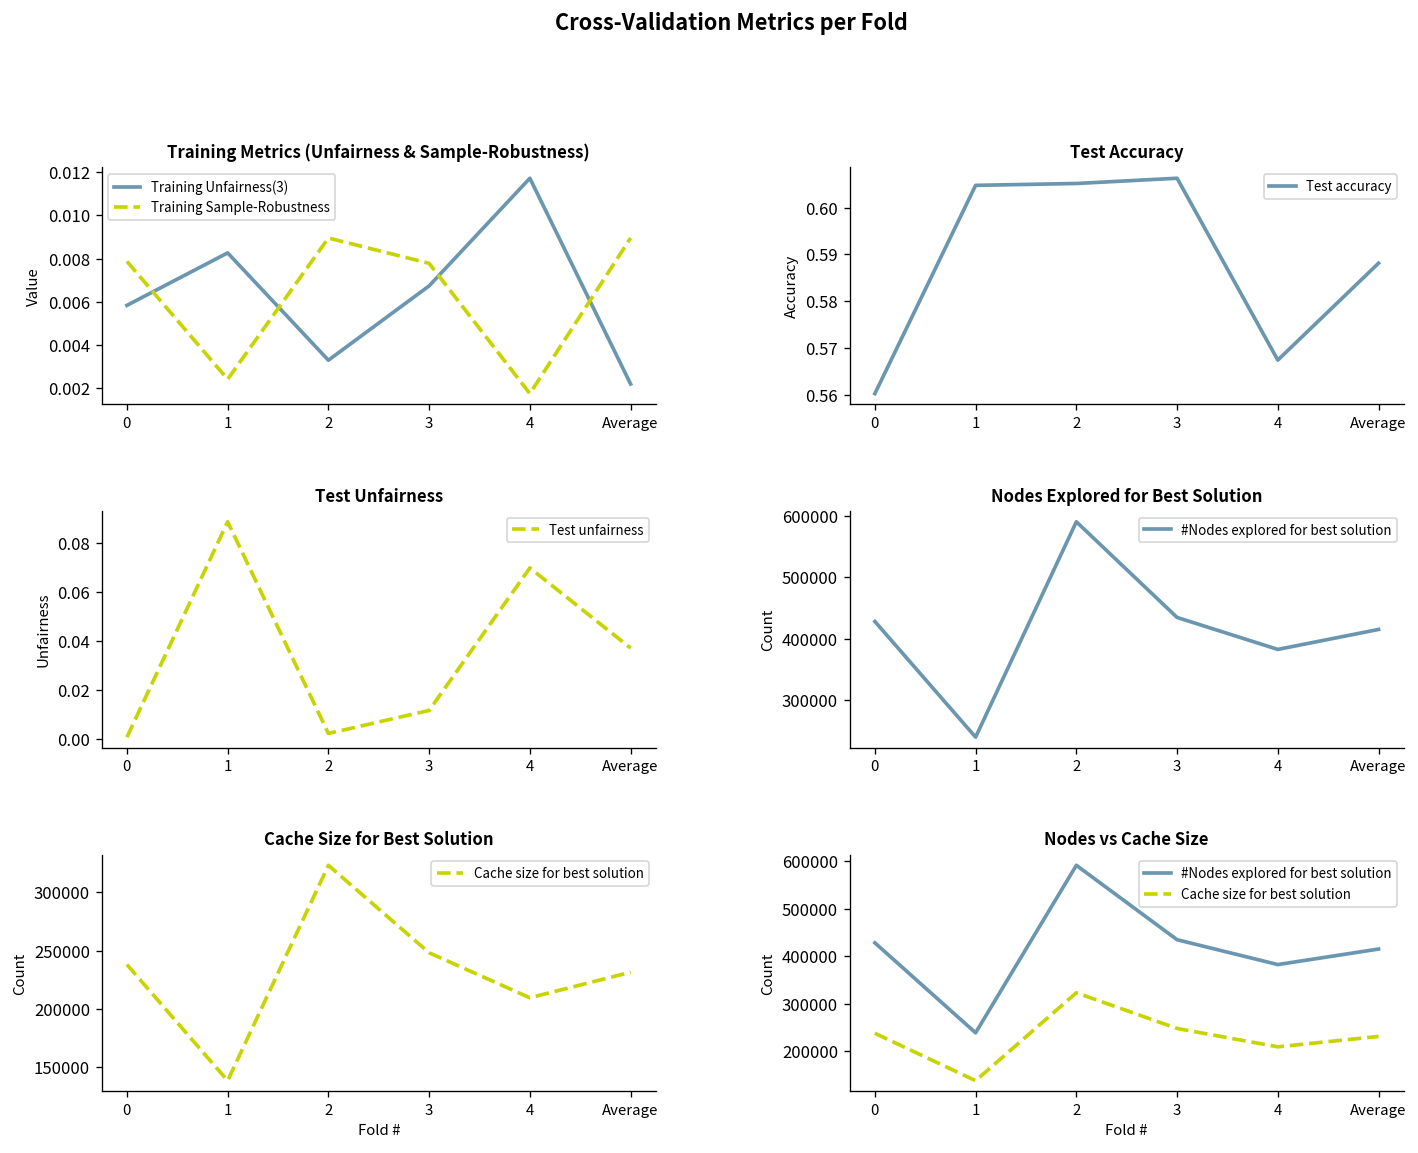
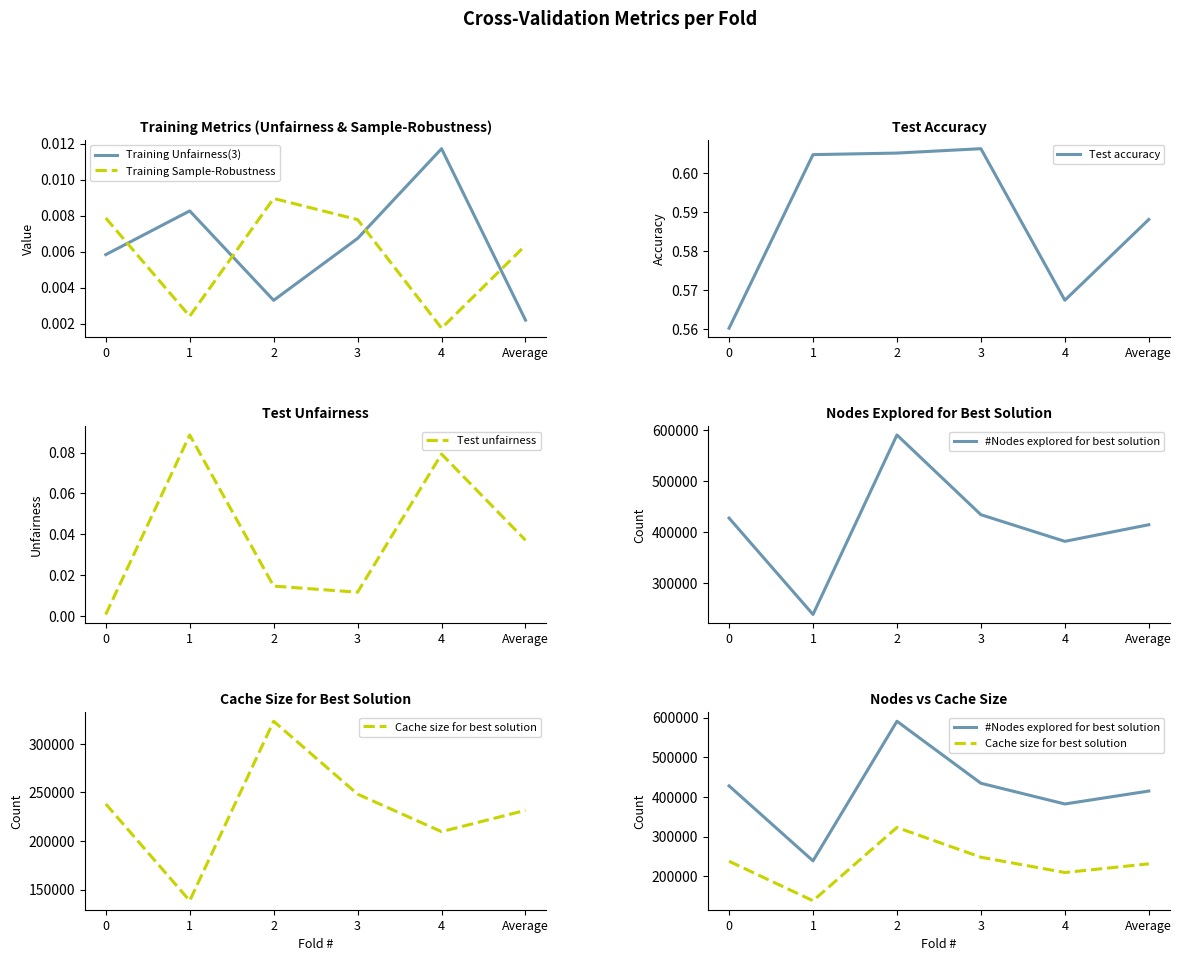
Training Metrics (Unfairness & Sample-Robustness), Training Sample-Robustness, Average: 0.0090 -> 0.0063
Test Unfairness, 2: 0.002 -> 0.015
Test Unfairness, 4: 0.070 -> 0.079
